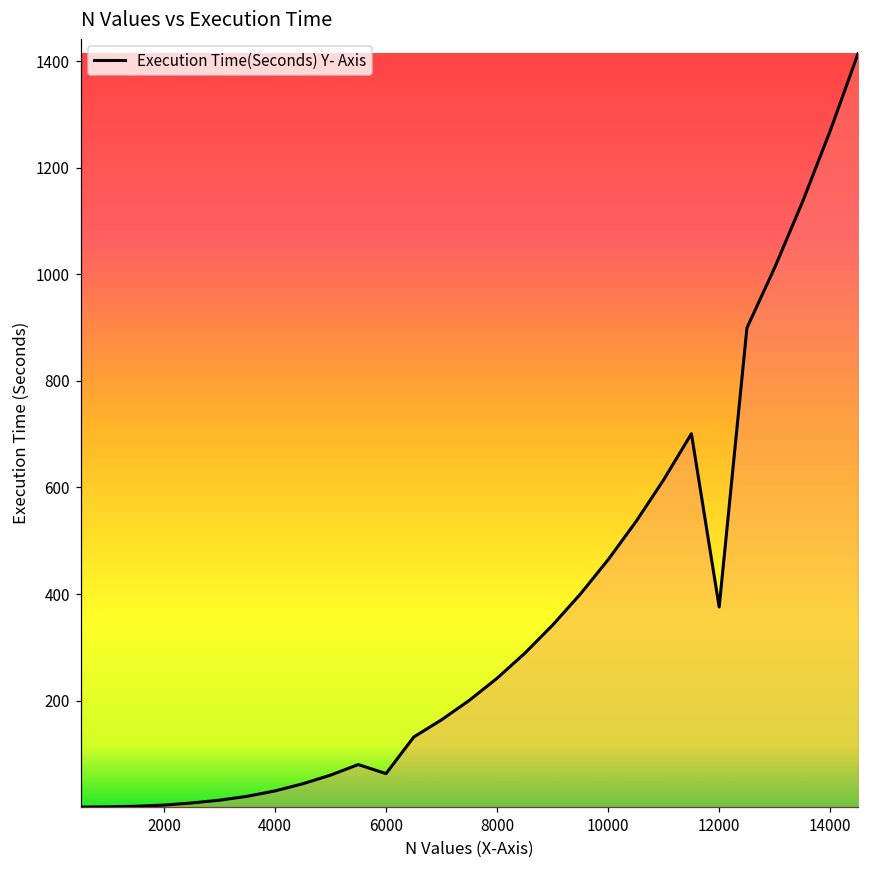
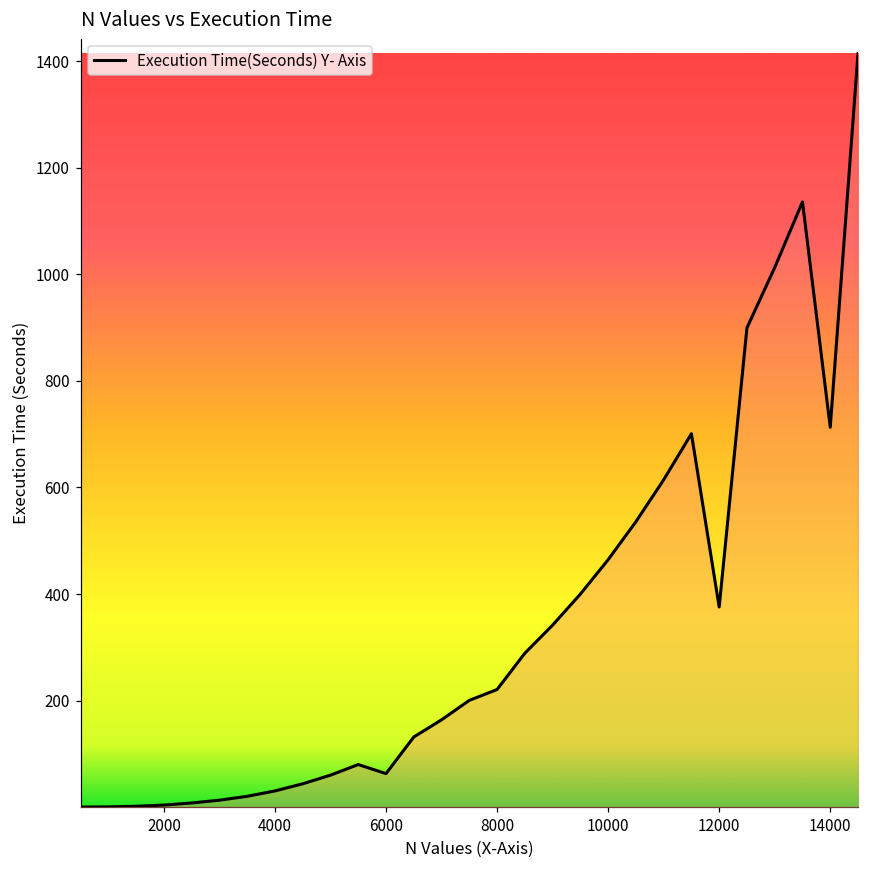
8000: 240 -> 220
14000: 1270 -> 710
